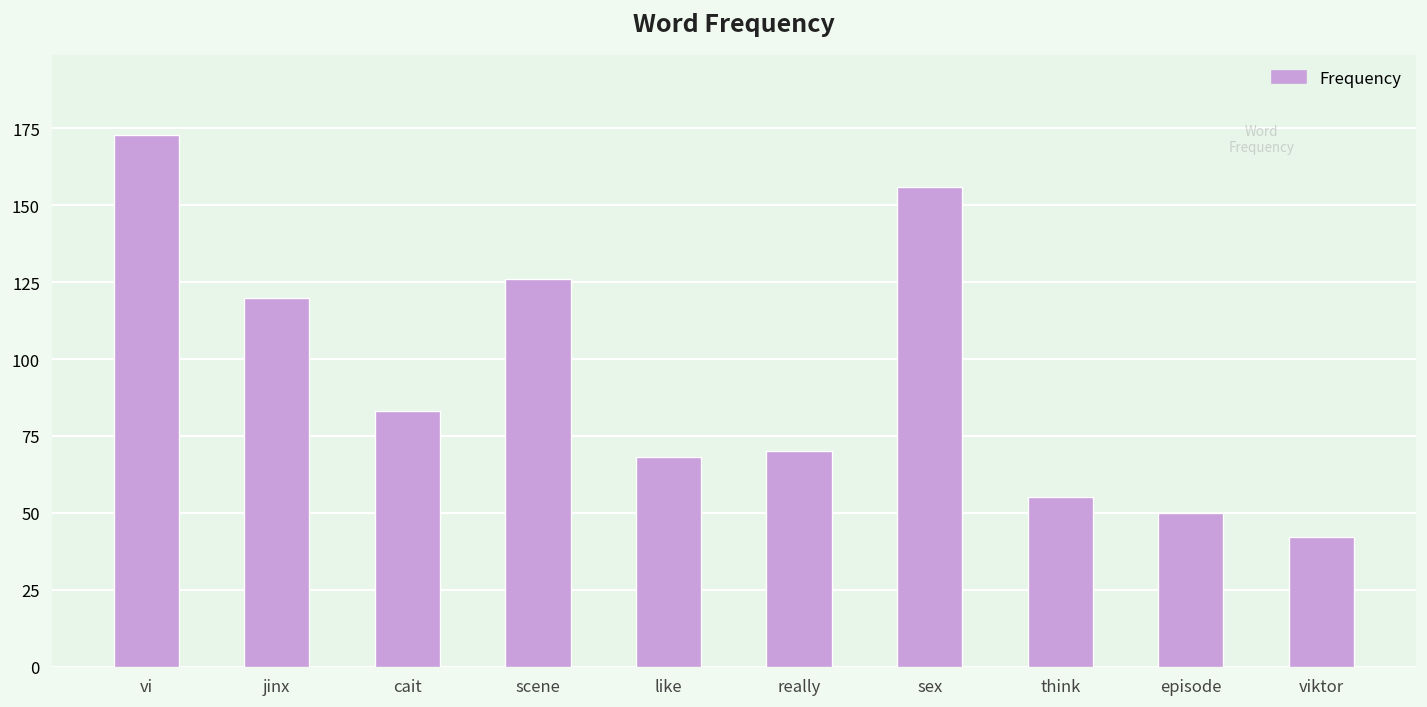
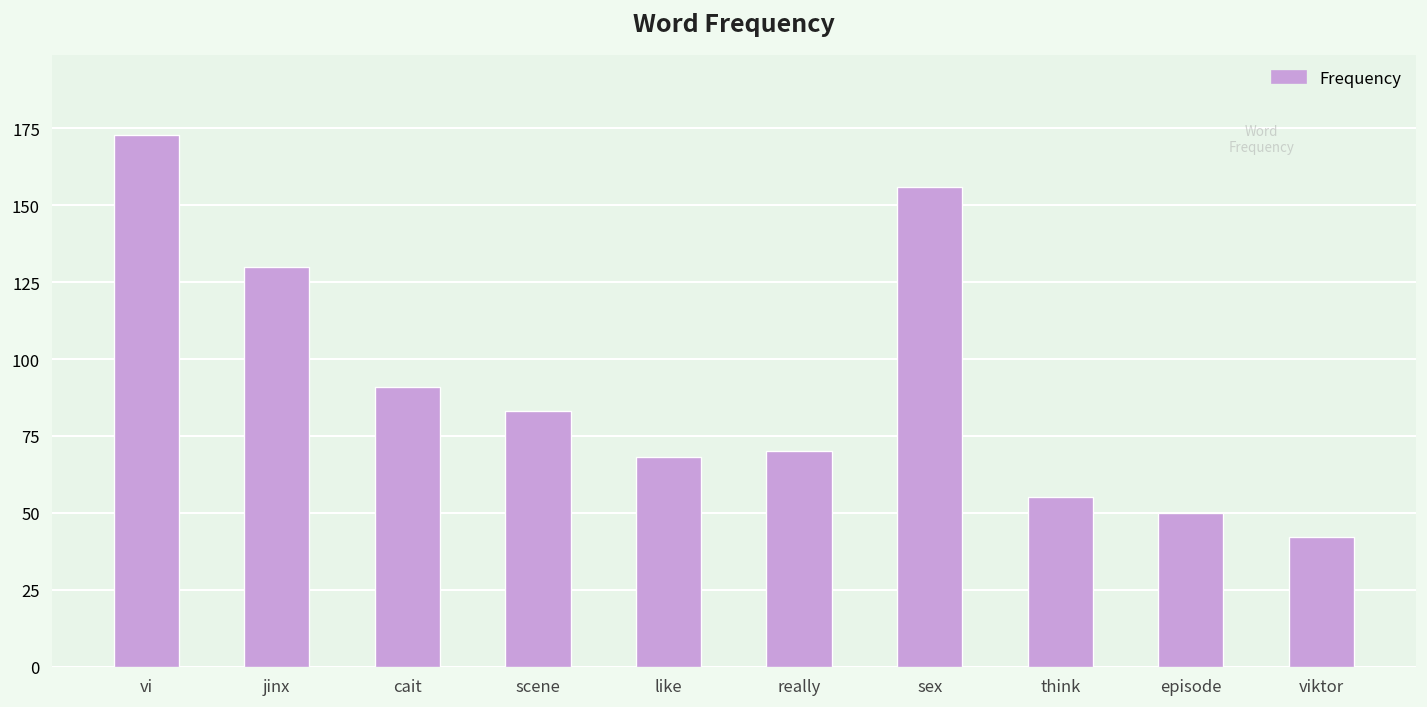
jinx: 120 -> 130
cait: 83 -> 91
scene: 126 -> 83
